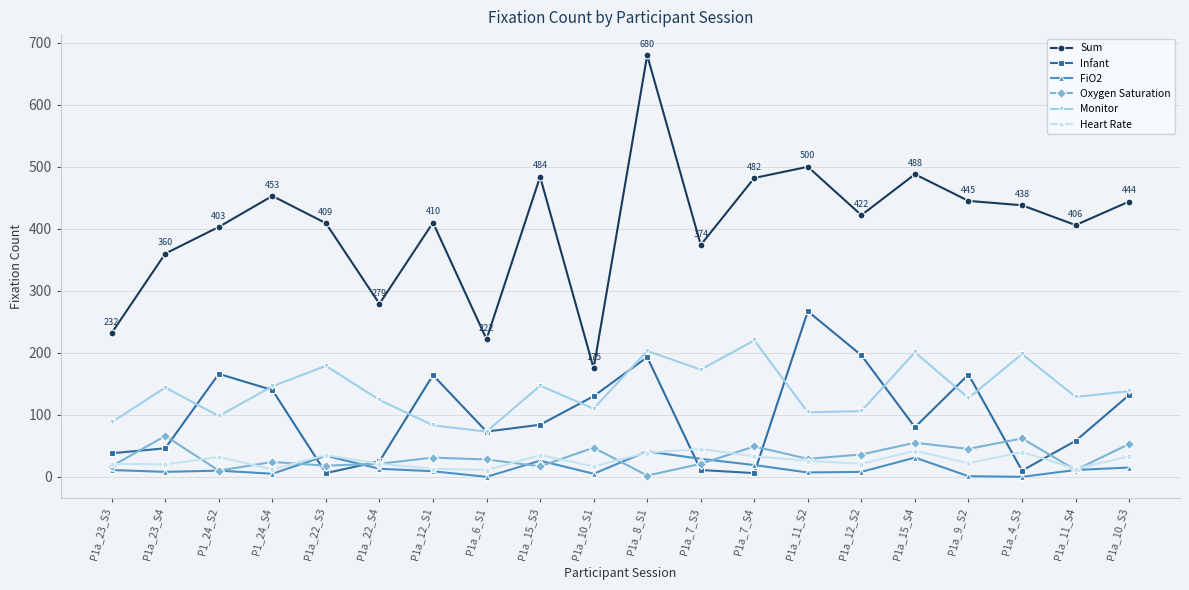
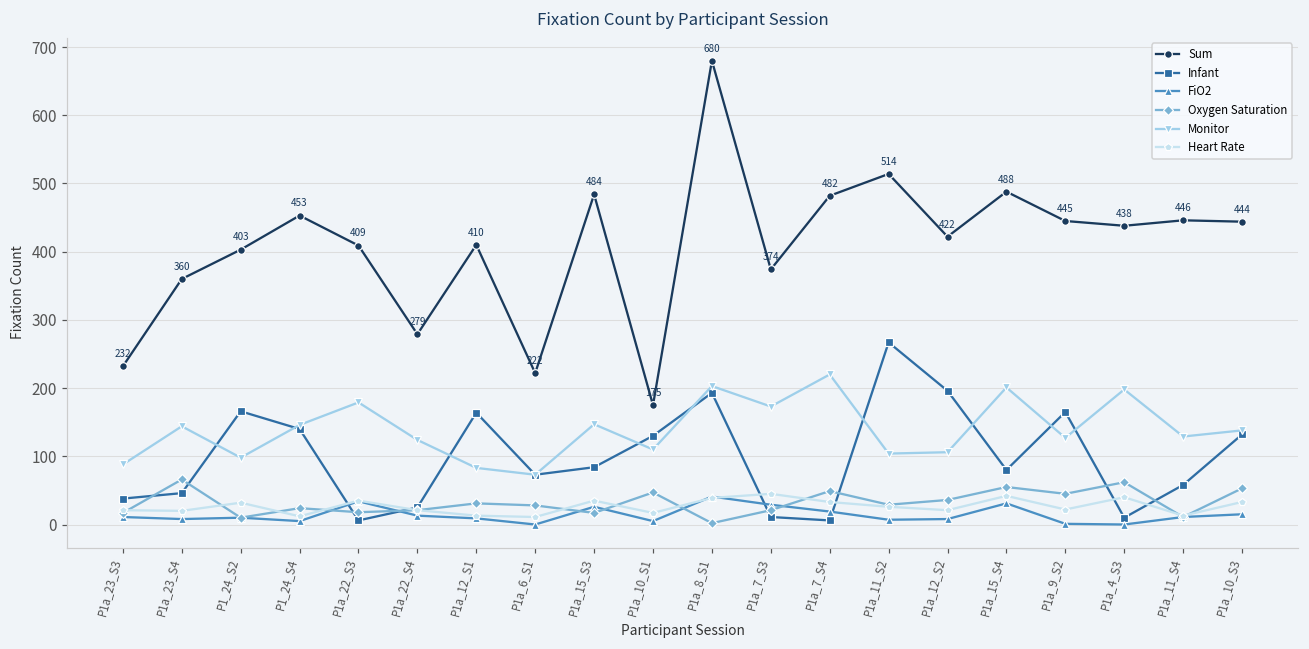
Sum, P1a_11_S2: 500 -> 514
Sum, P1a_11_S4: 406 -> 446
